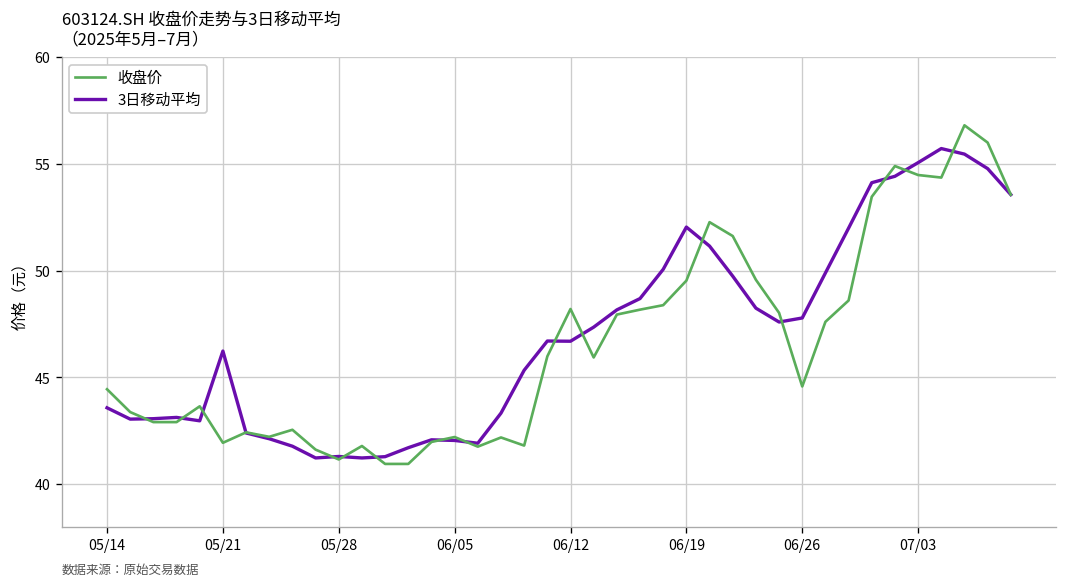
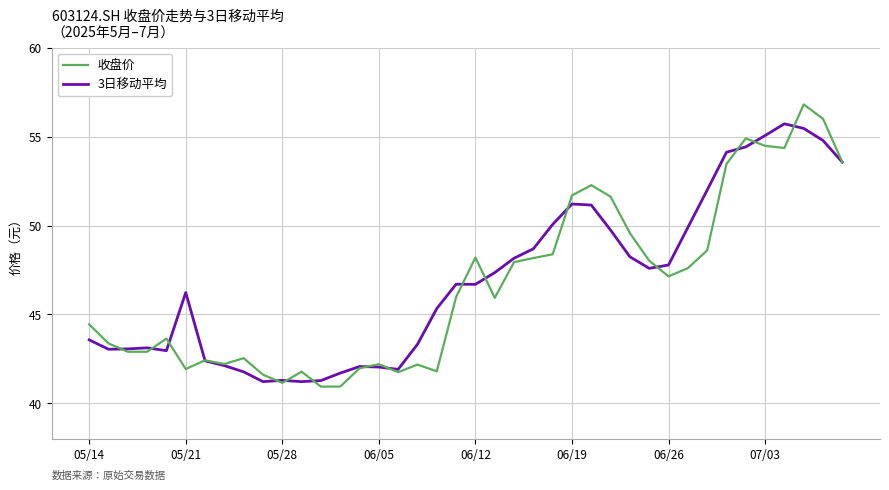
收盘价, 06/19: 49.5 -> 51.7
3日移动平均, 06/19: 52.0 -> 51.2
收盘价, 06/26: 44.6 -> 47.1
